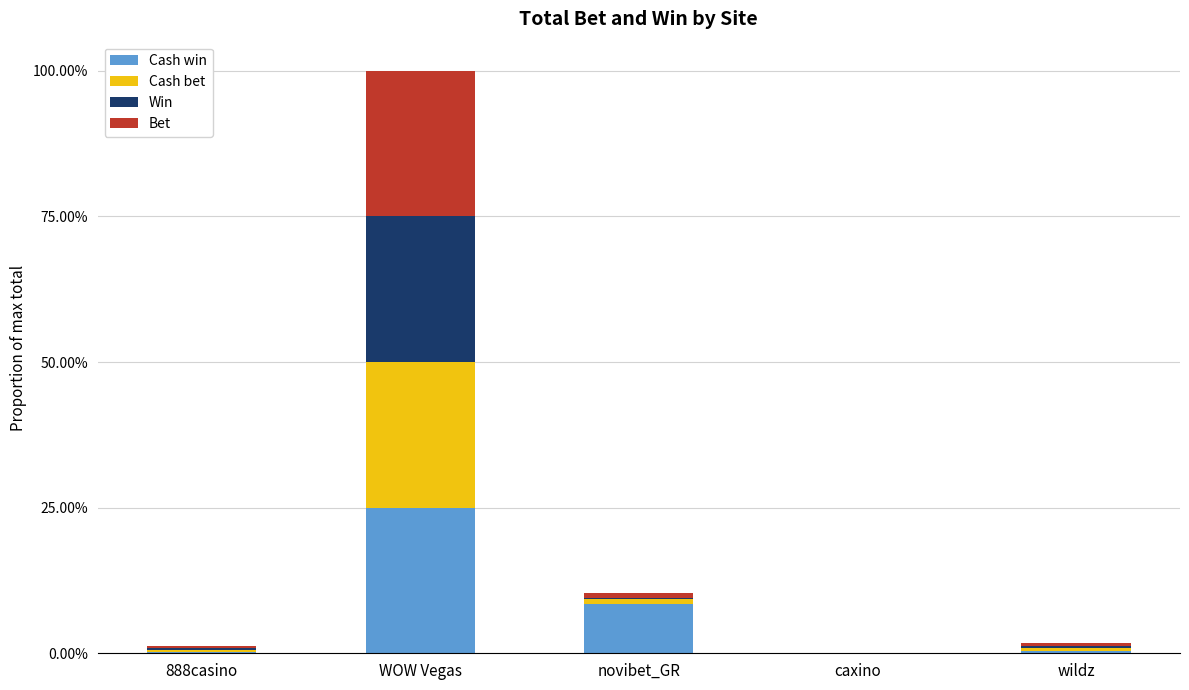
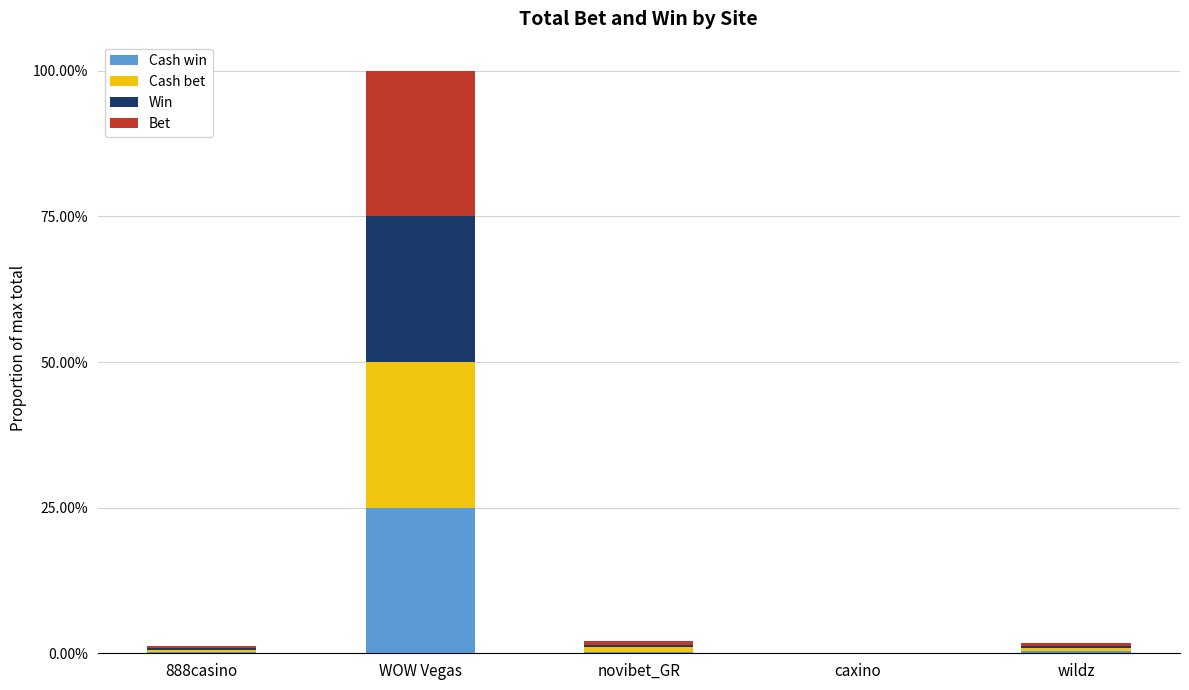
Cash win, novibet_GR: 8% -> 0%
